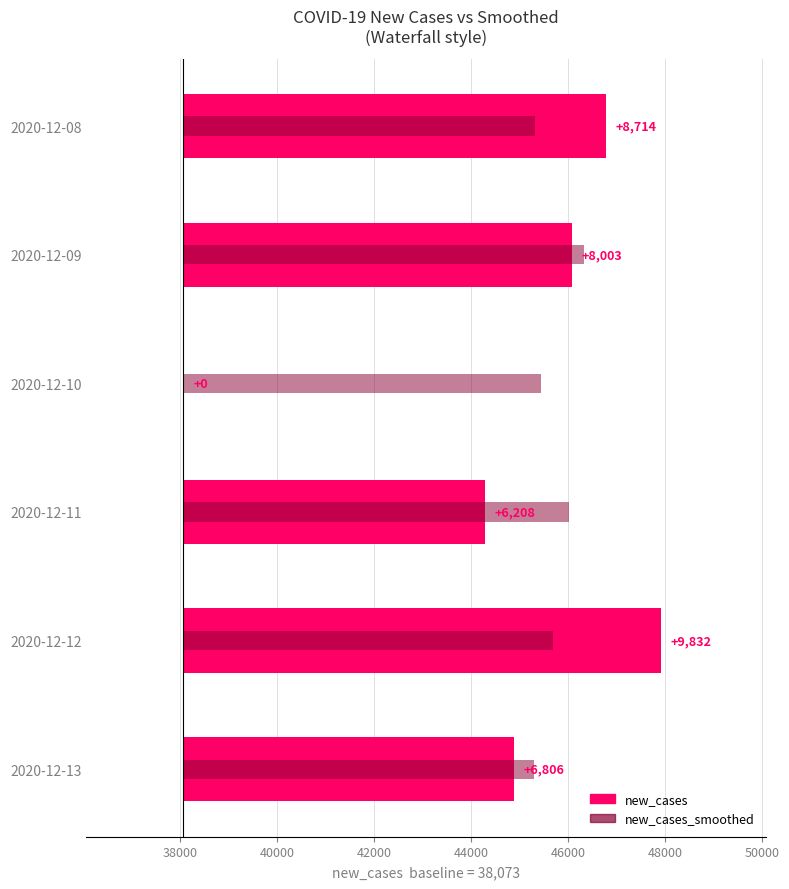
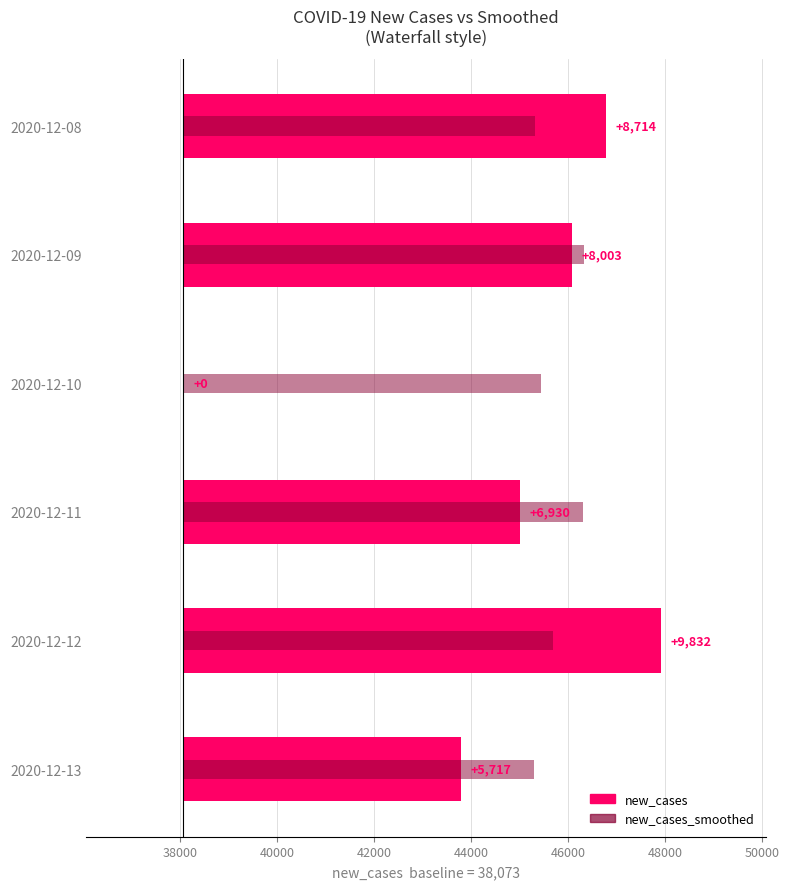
new_cases, 2020-12-11: +6,208 -> +6,930
new_cases_smoothed, 2020-12-11: 46000 -> 46300
new_cases, 2020-12-13: +6,806 -> +5,717
